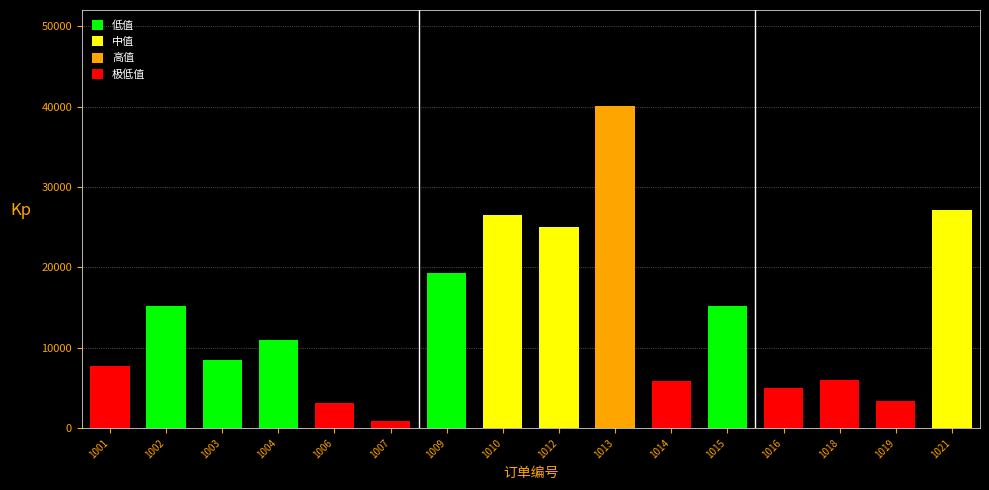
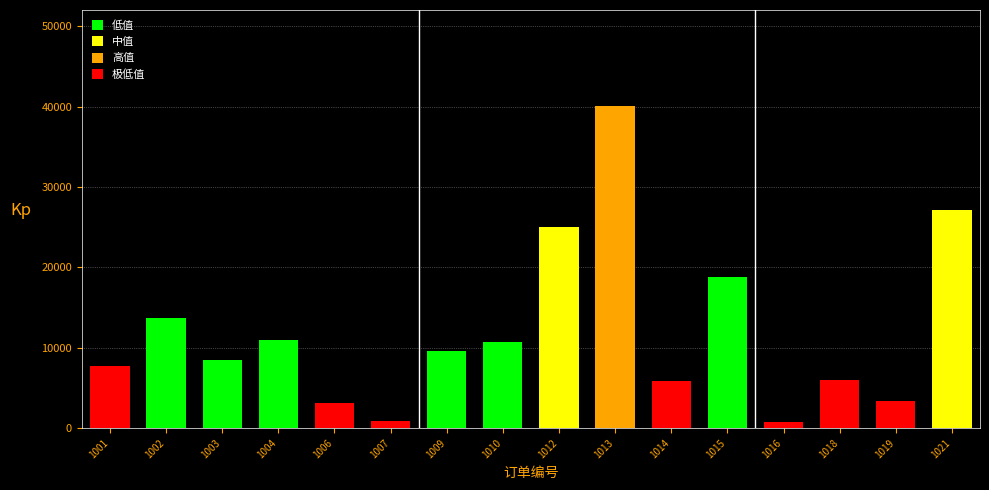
1002: 15000 -> 14000
1009: 19000 -> 10000
1010: 27000 -> 11000
1015: 15000 -> 19000
1016: 5000 -> 1000
